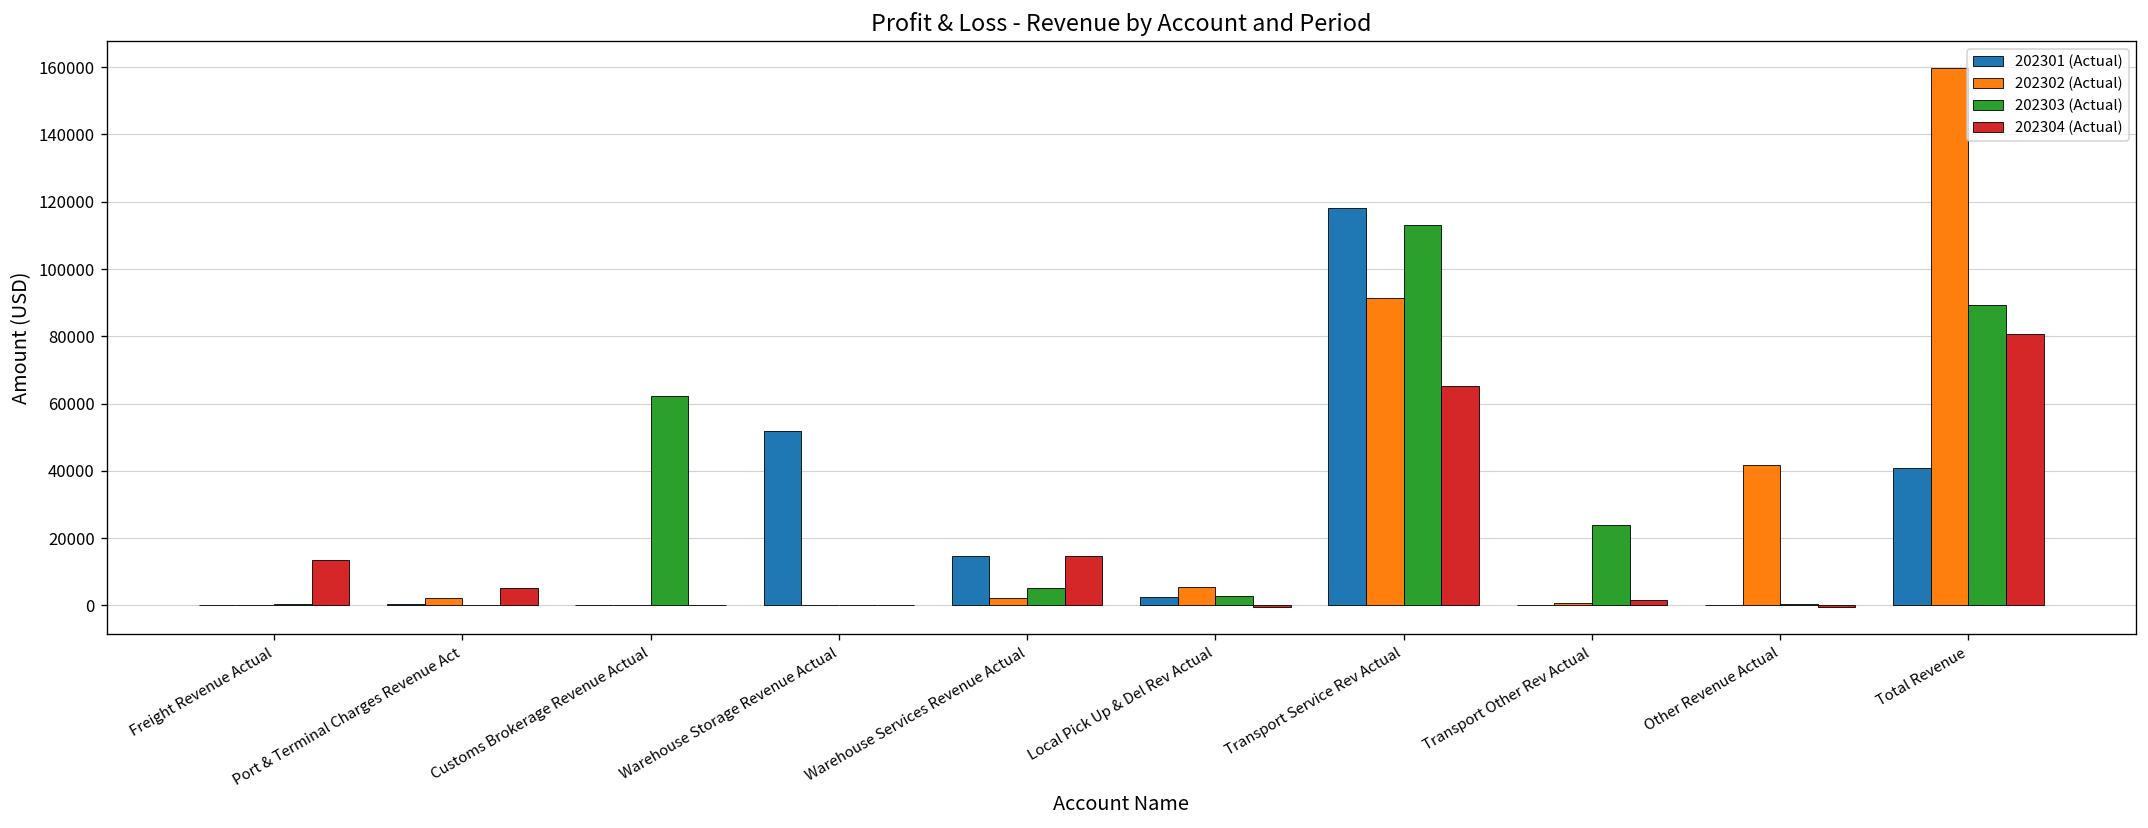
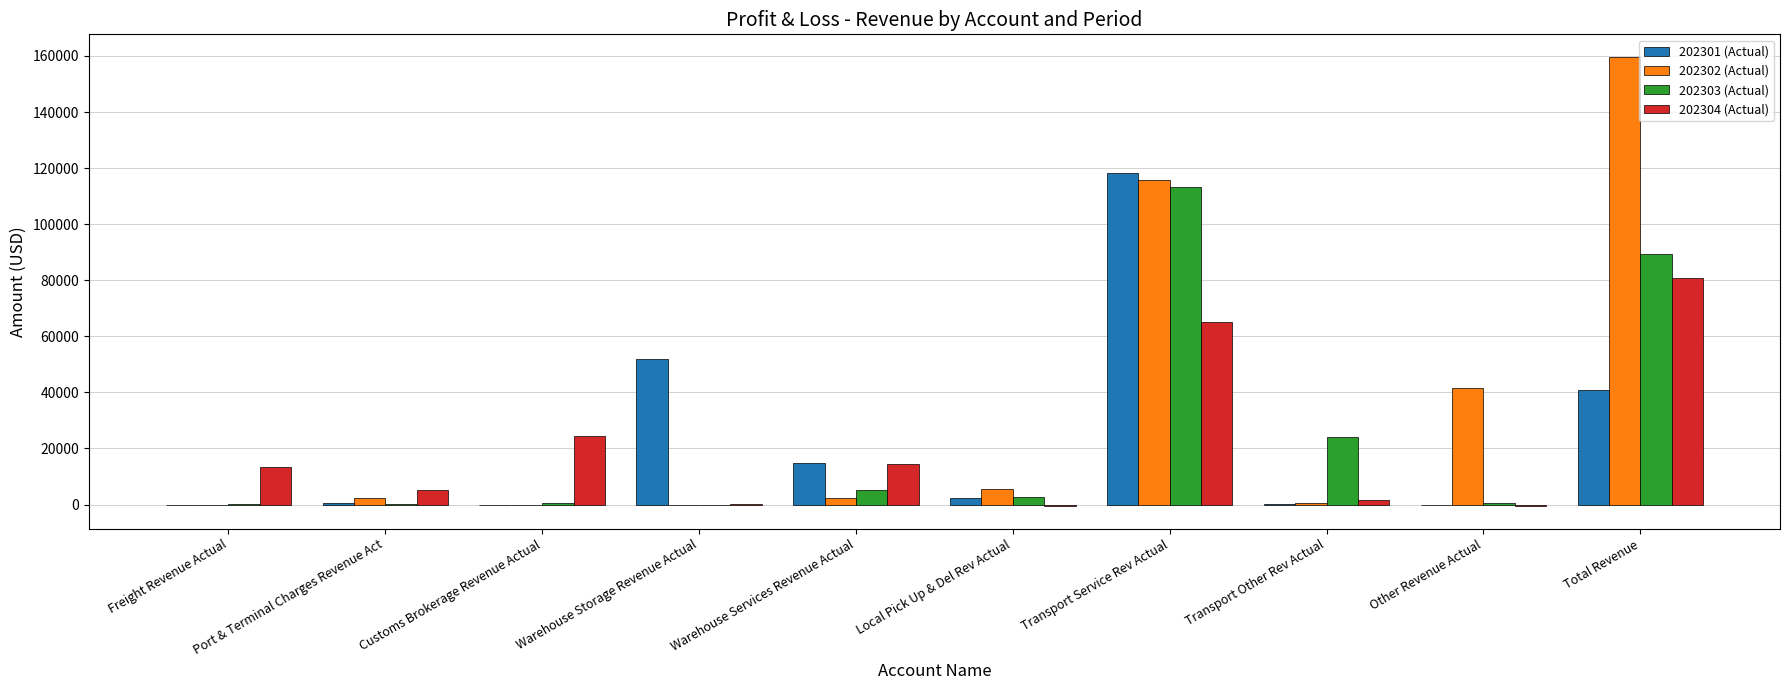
202303 (Actual), Customs Brokerage Revenue Actual: 62000 -> 0
202304 (Actual), Customs Brokerage Revenue Actual: 0 -> 24000
202302 (Actual), Transport Service Rev Actual: 91000 -> 116000
